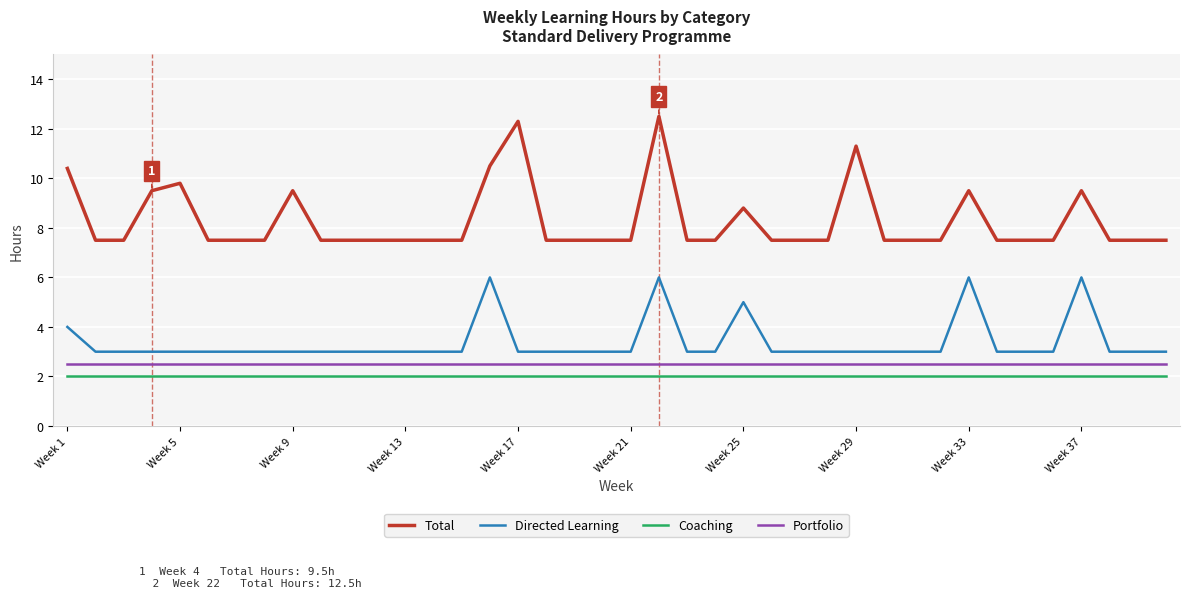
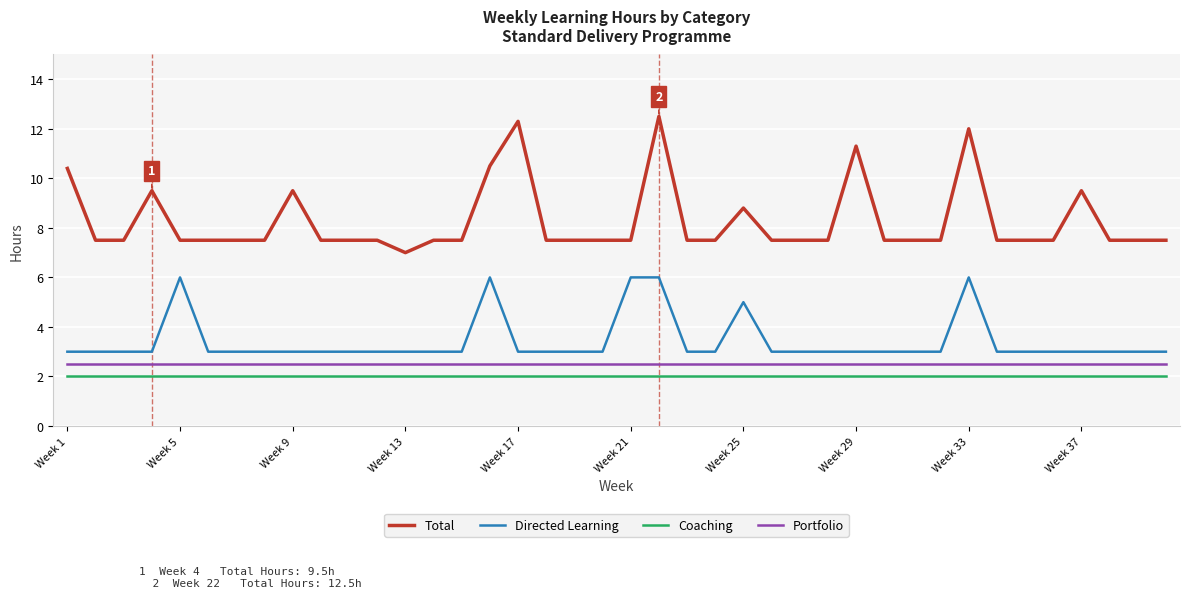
Directed Learning, Week 1: 4 -> 3
Total, Week 5: 9.8 -> 7.5
Directed Learning, Week 5: 3 -> 6
Total, Week 13: 7.5 -> 7.0
Directed Learning, Week 21: 3 -> 6
Total, Week 33: 9.5 -> 12.0
Directed Learning, Week 37: 6 -> 3
